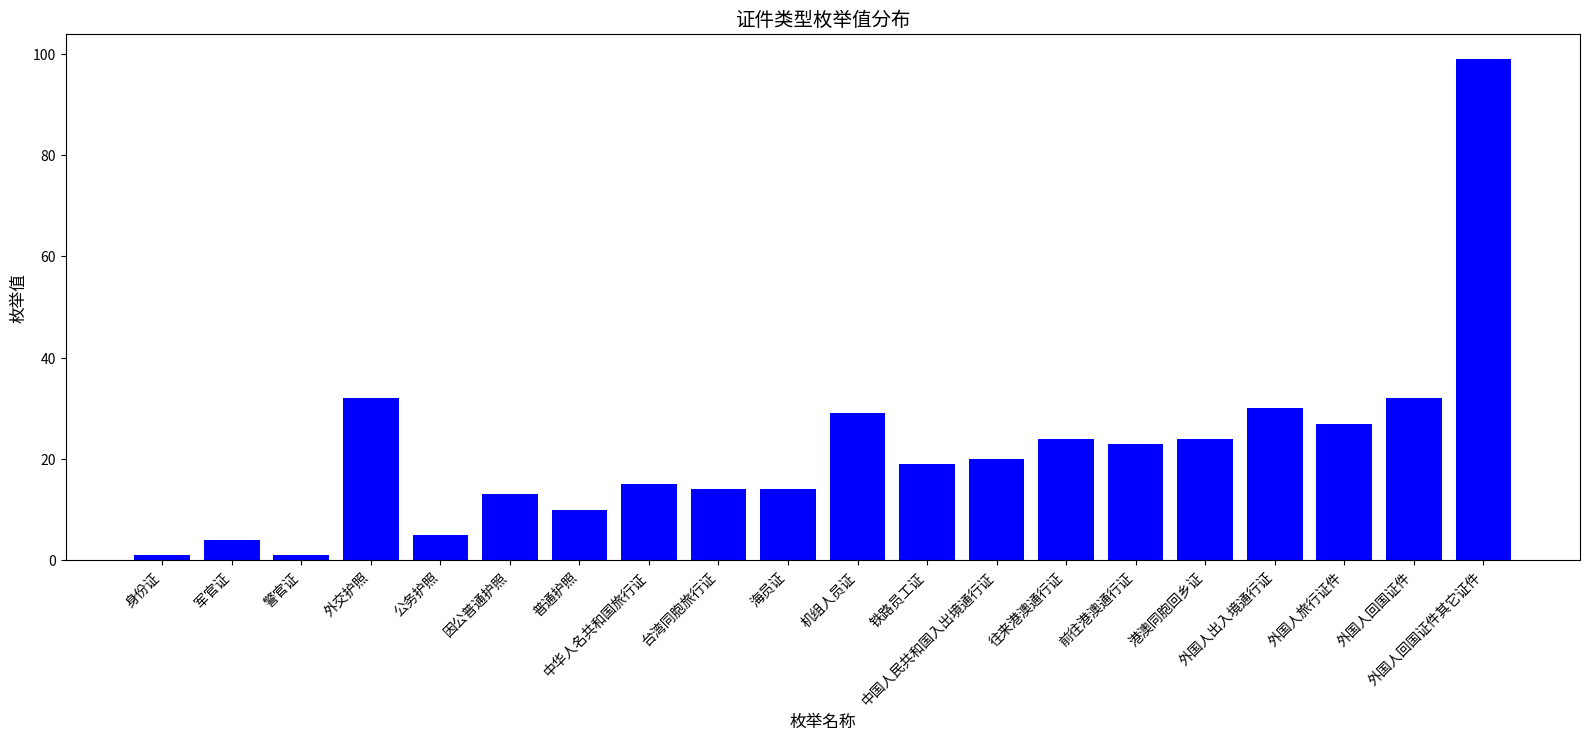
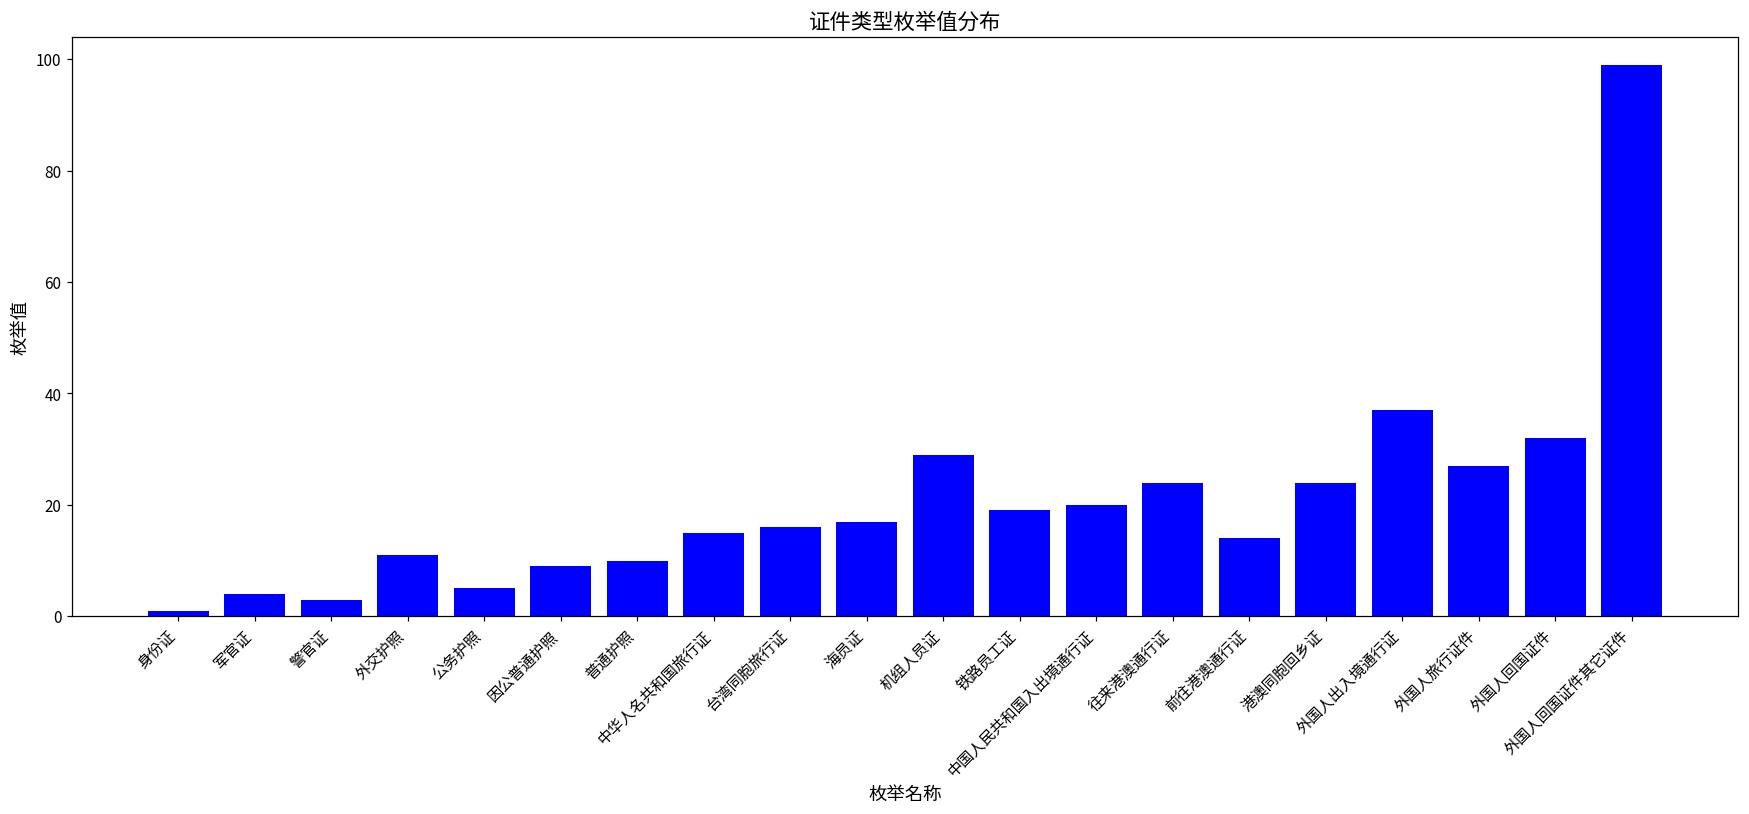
警官证: 1 -> 3
外交护照: 32 -> 11
因公普通护照: 13 -> 9
台湾同胞旅行证: 14 -> 16
海员证: 14 -> 17
前往港澳通行证: 23 -> 14
外国人出入境通行证: 30 -> 37
